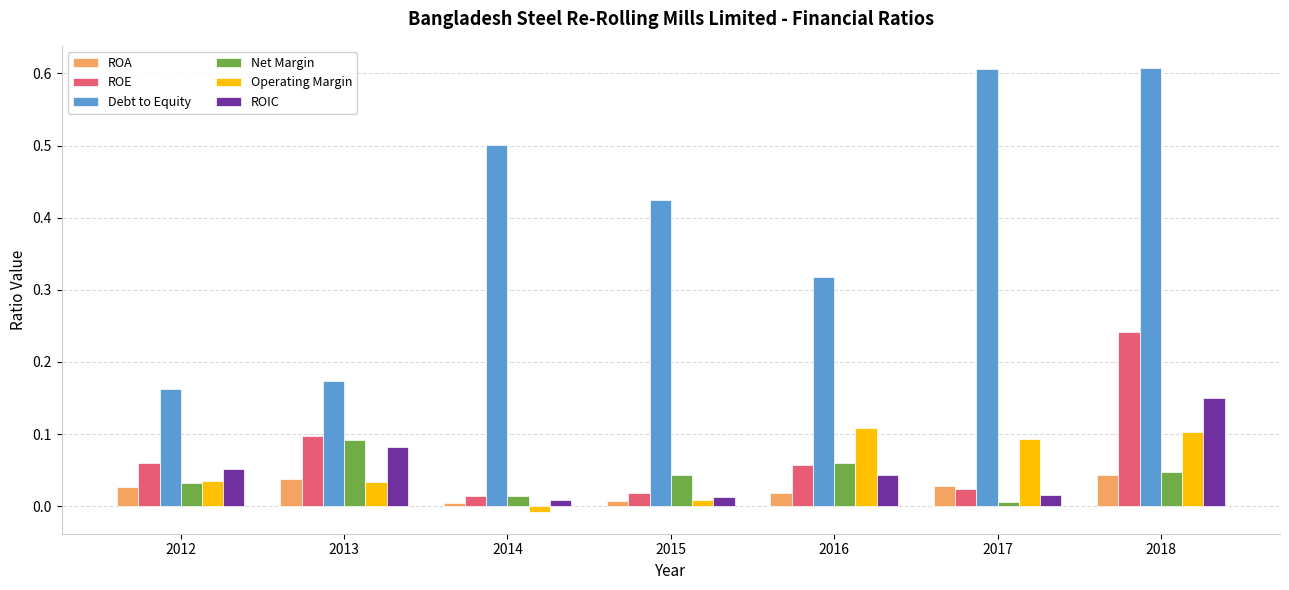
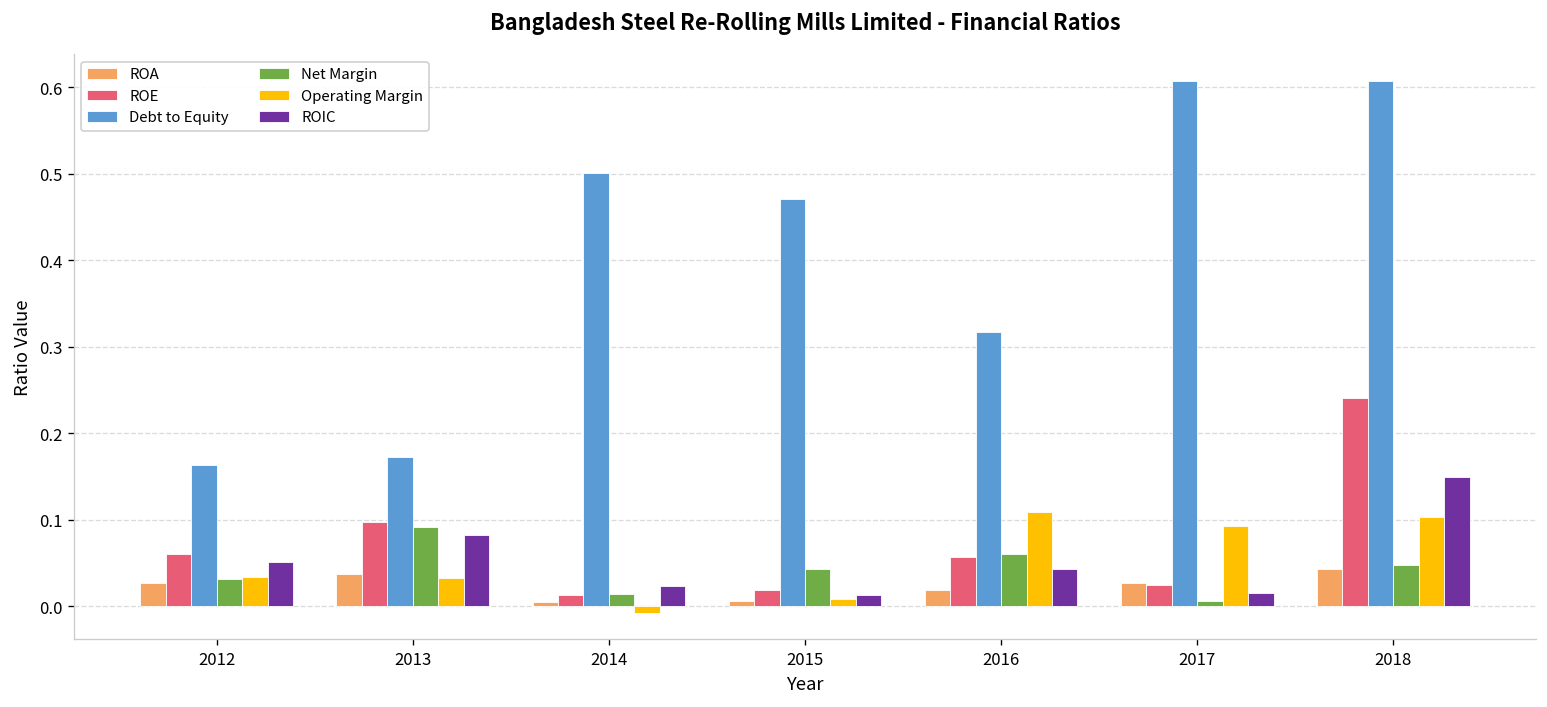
ROIC, 2014: 0.01 -> 0.02
Debt to Equity, 2015: 0.43 -> 0.47
